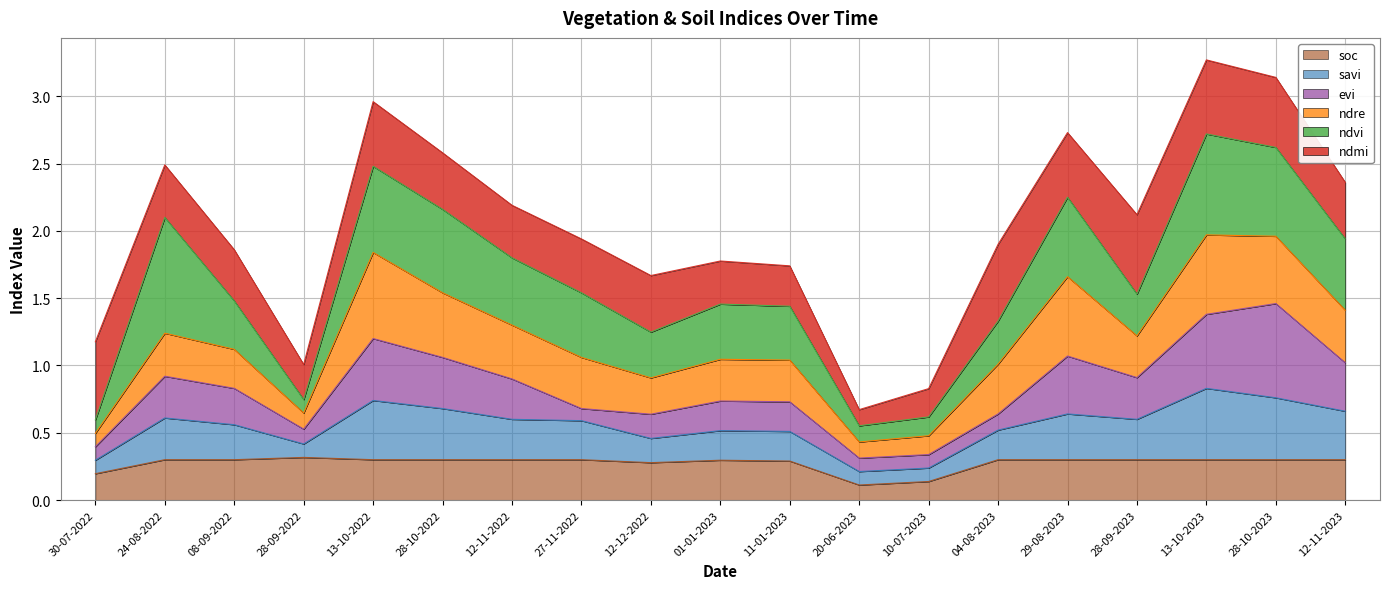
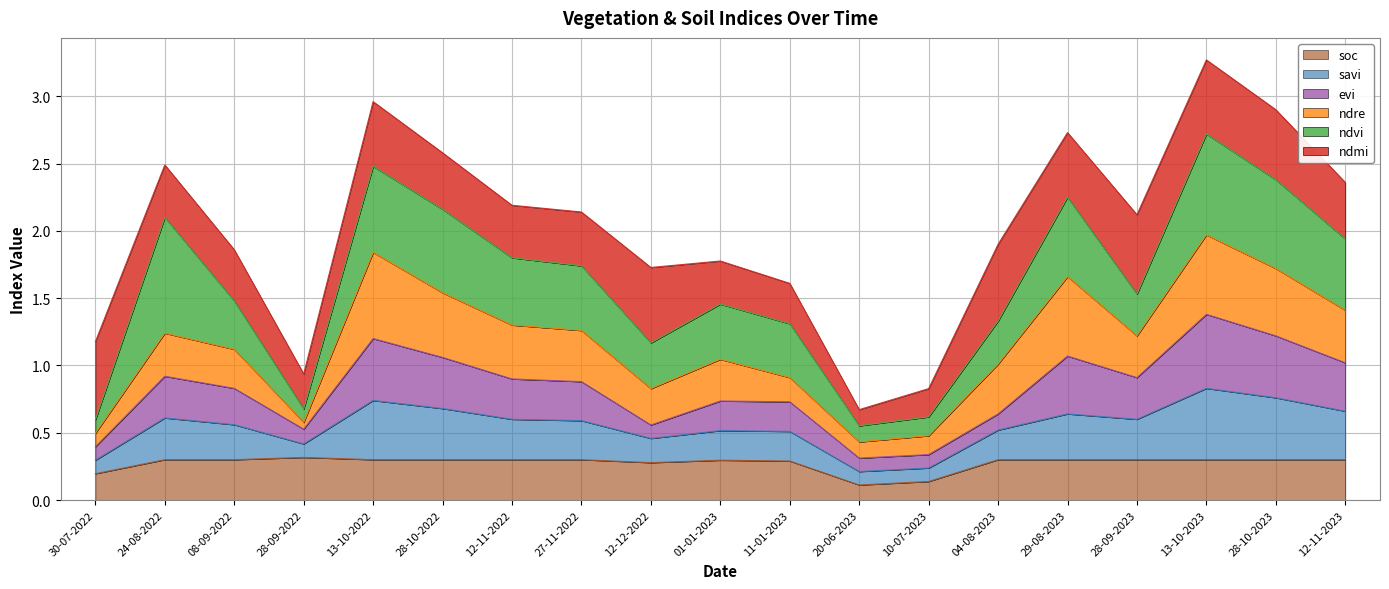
ndre, 28-09-2022: 0.12 -> 0.05
evi, 27-11-2022: 0.09 -> 0.29
evi, 12-12-2022: 0.18 -> 0.10
ndmi, 12-12-2022: 0.42 -> 0.56
ndre, 11-01-2023: 0.31 -> 0.18
evi, 28-10-2023: 0.70 -> 0.46
